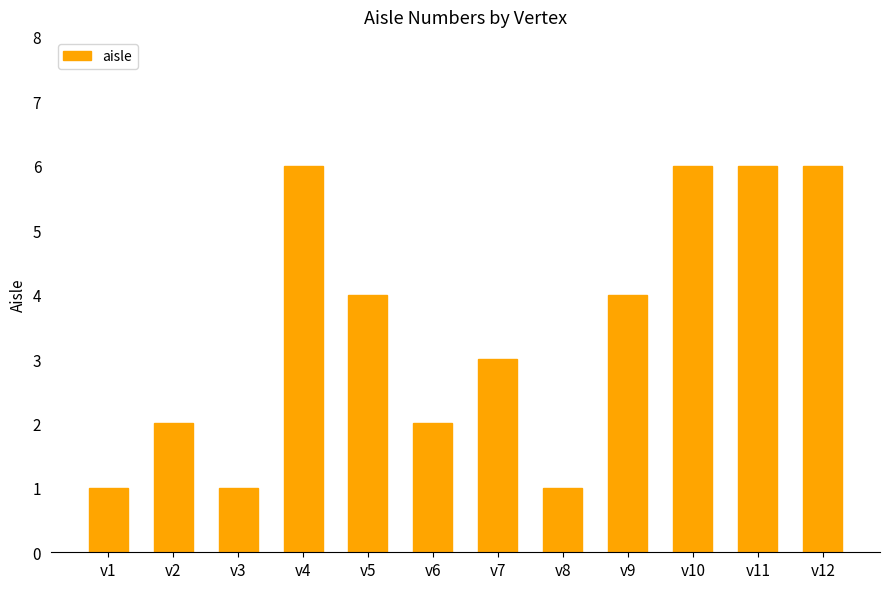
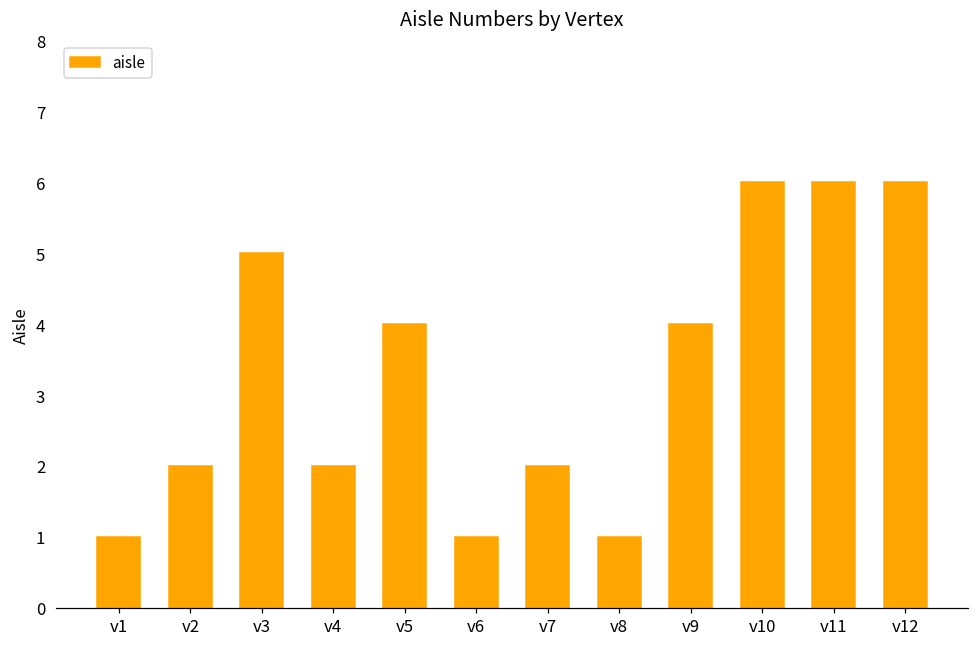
v3: 1 -> 5
v4: 6 -> 2
v6: 2 -> 1
v7: 3 -> 2
